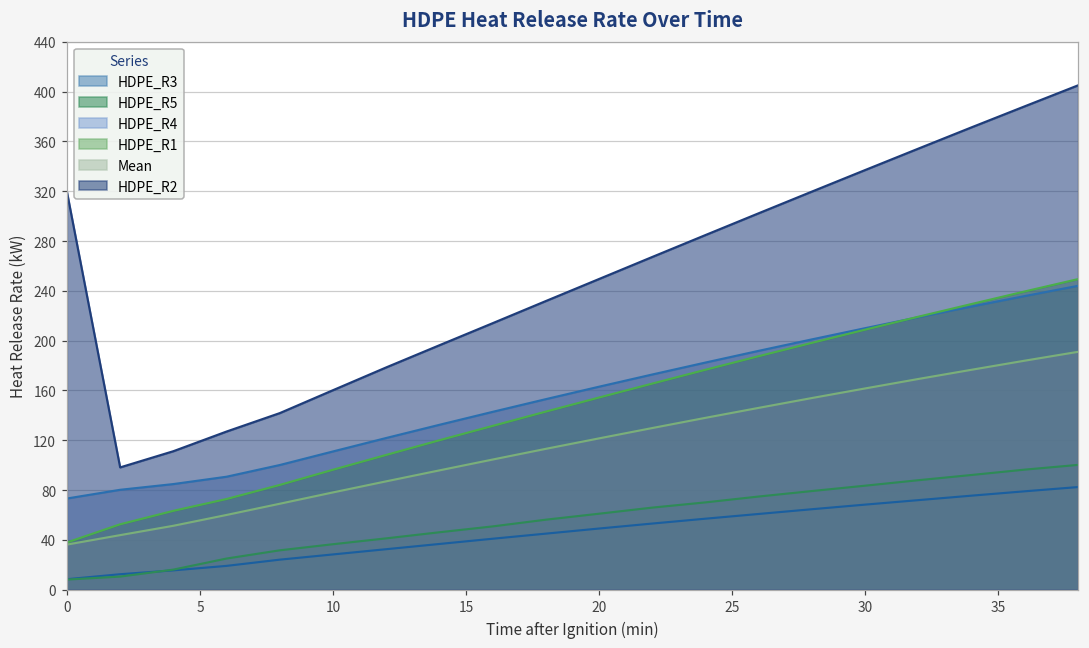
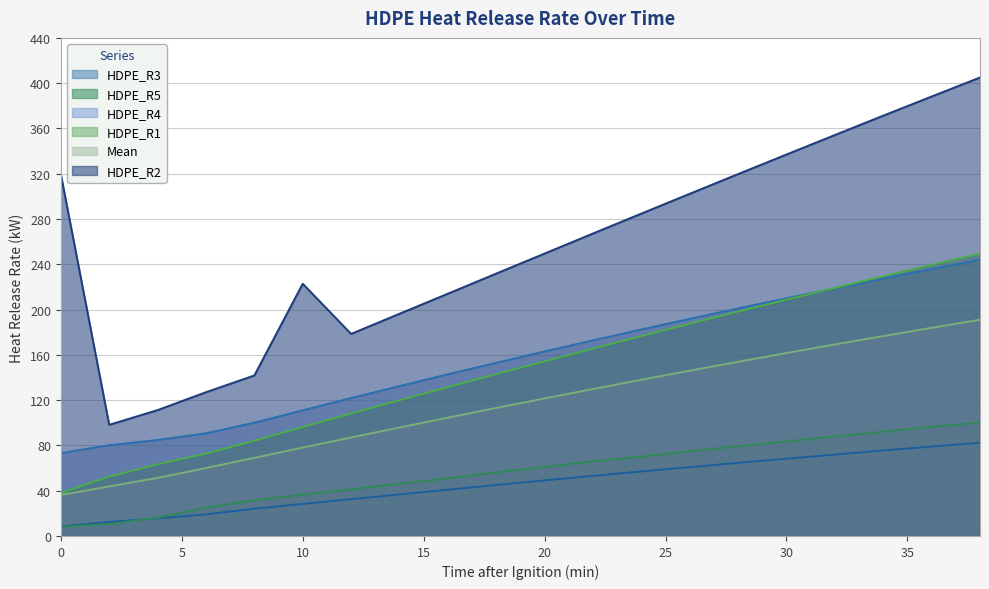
HDPE_R2, 10: 160 -> 223
